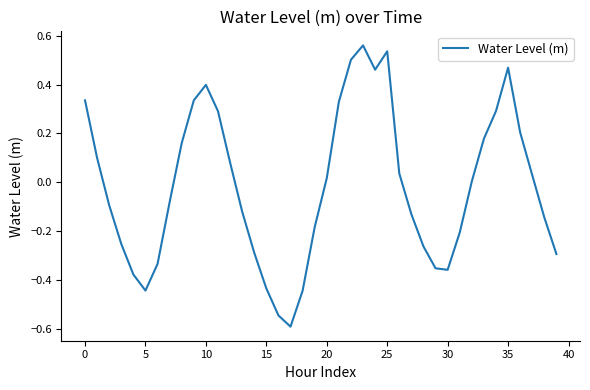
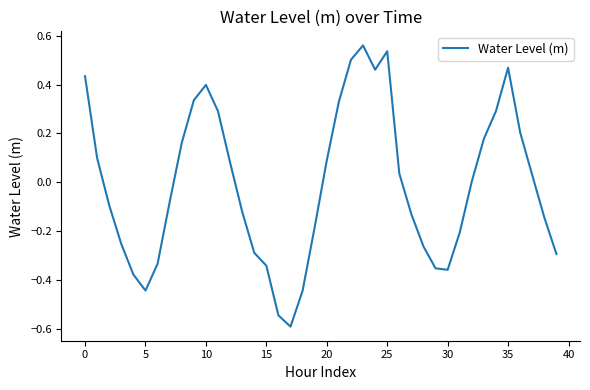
0: 0.34 -> 0.43
15: -0.43 -> -0.34
20: 0.02 -> 0.09
